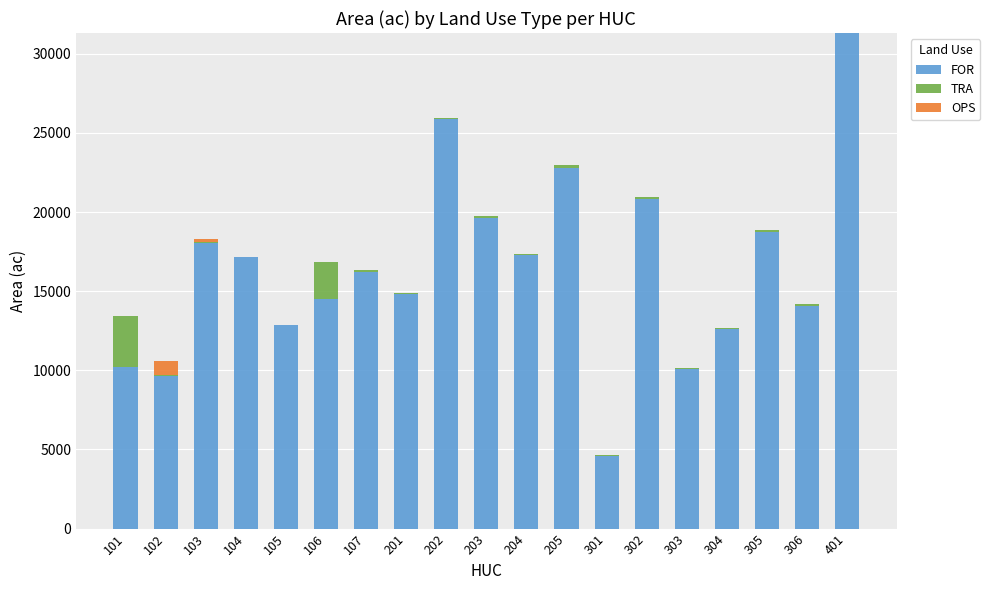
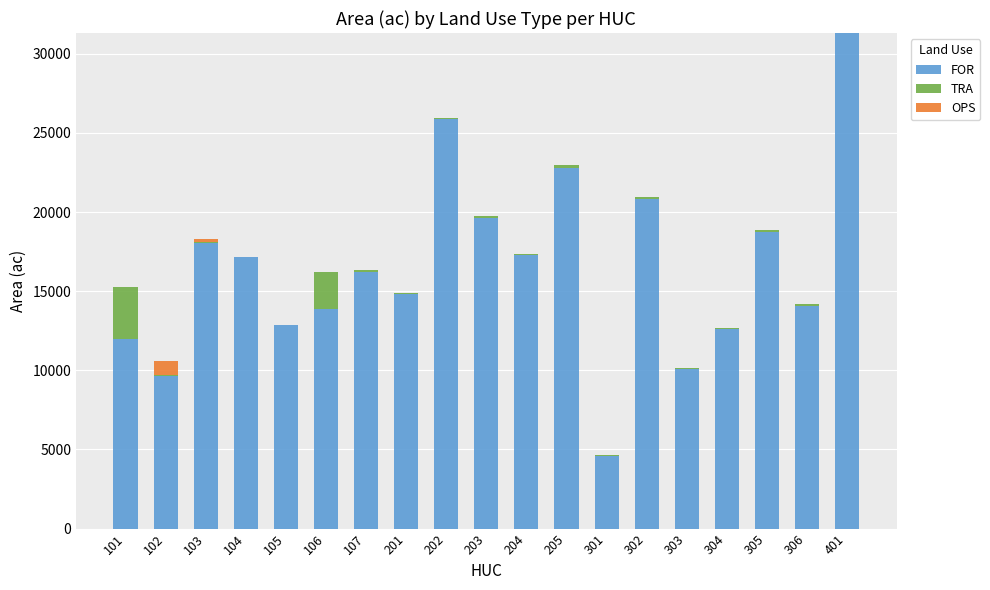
FOR, 101: 10200 -> 12000
FOR, 106: 14500 -> 13900
